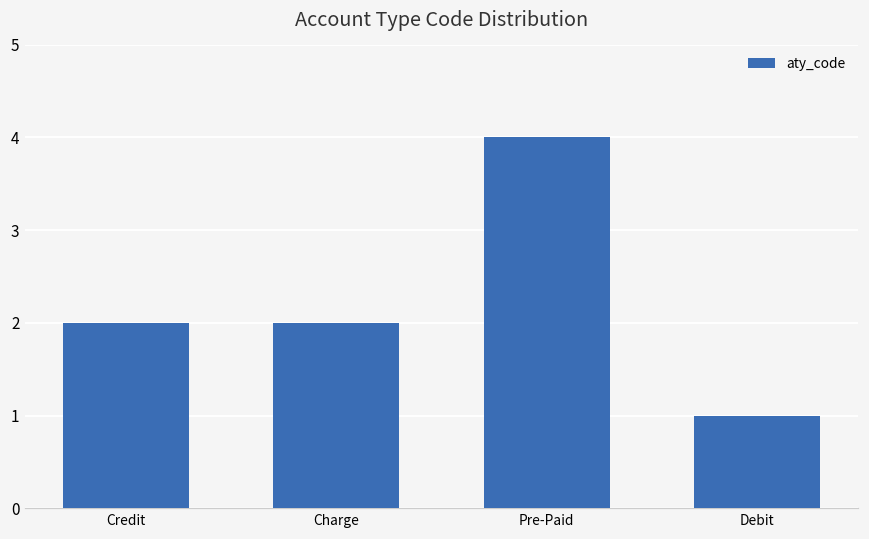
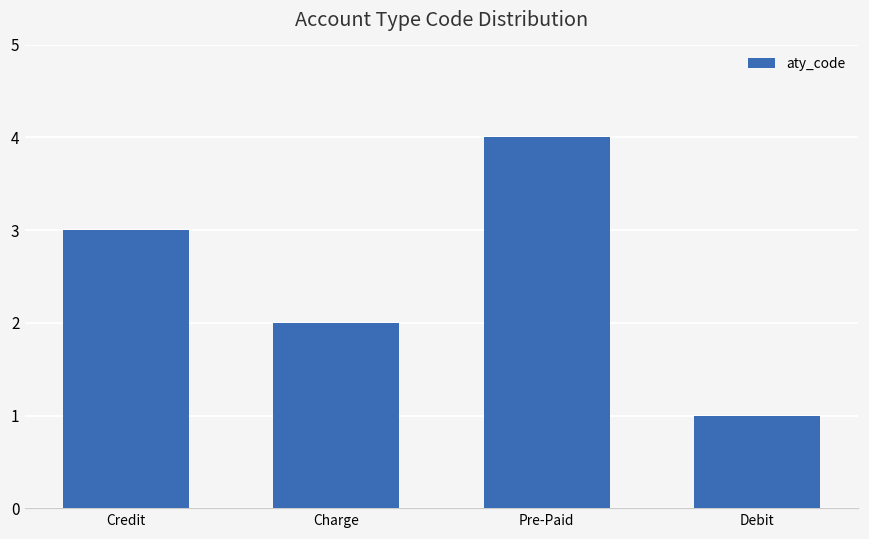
Credit: 2 -> 3
